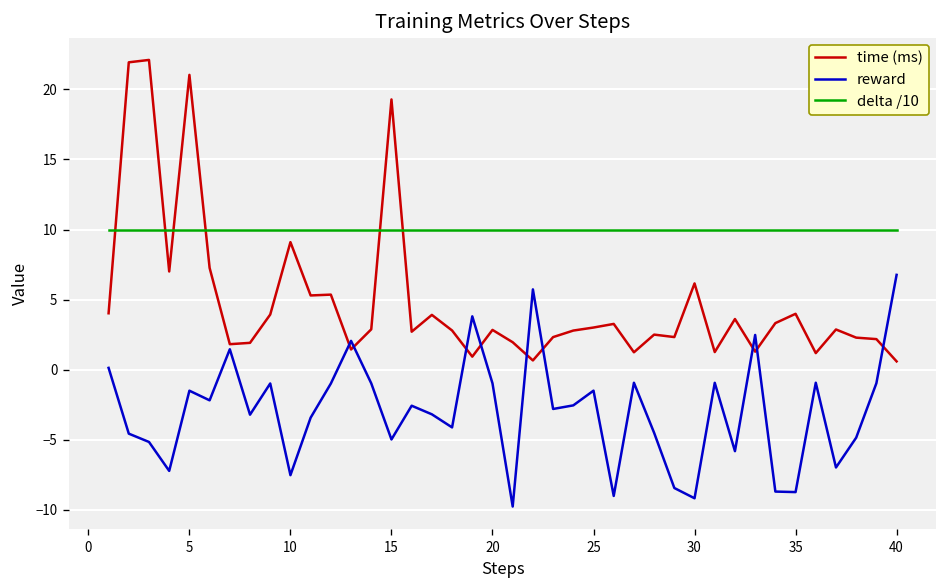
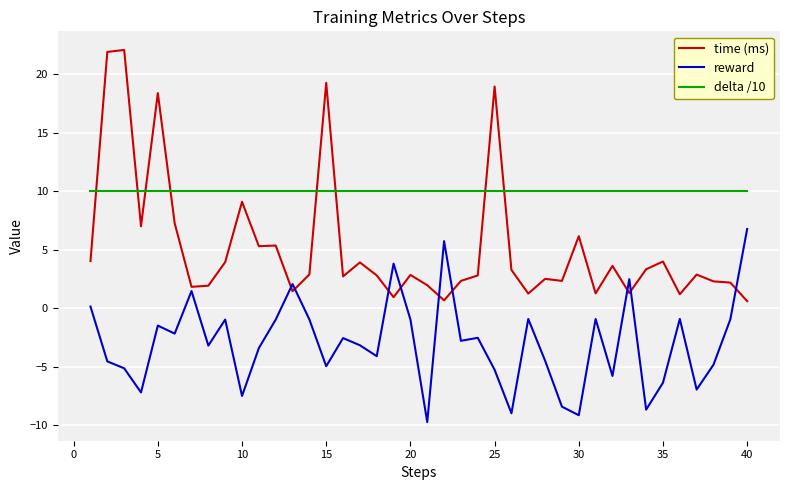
time (ms), 5: 21.0 -> 18.4
time (ms), 25: 3.0 -> 19.0
reward, 25: -1.5 -> -5.3
reward, 35: -8.7 -> -6.4
